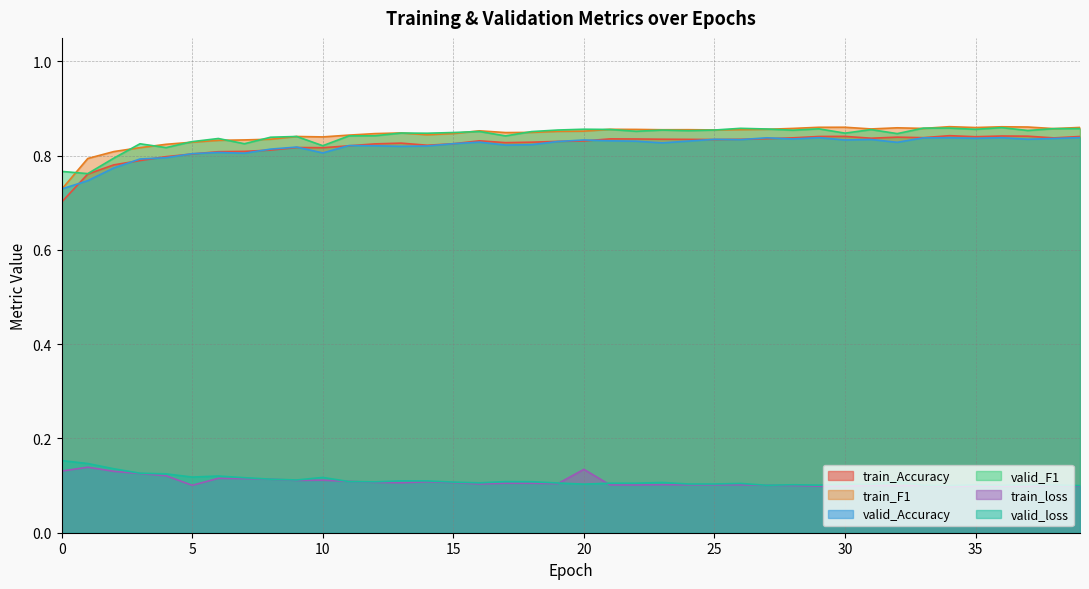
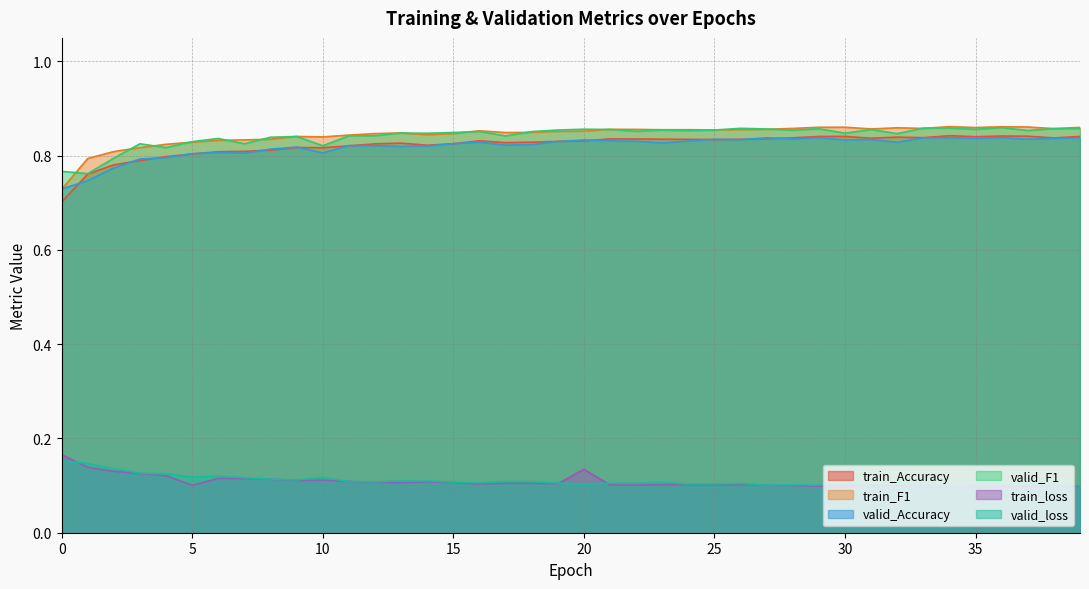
train_loss, 0: 0.13 -> 0.17
